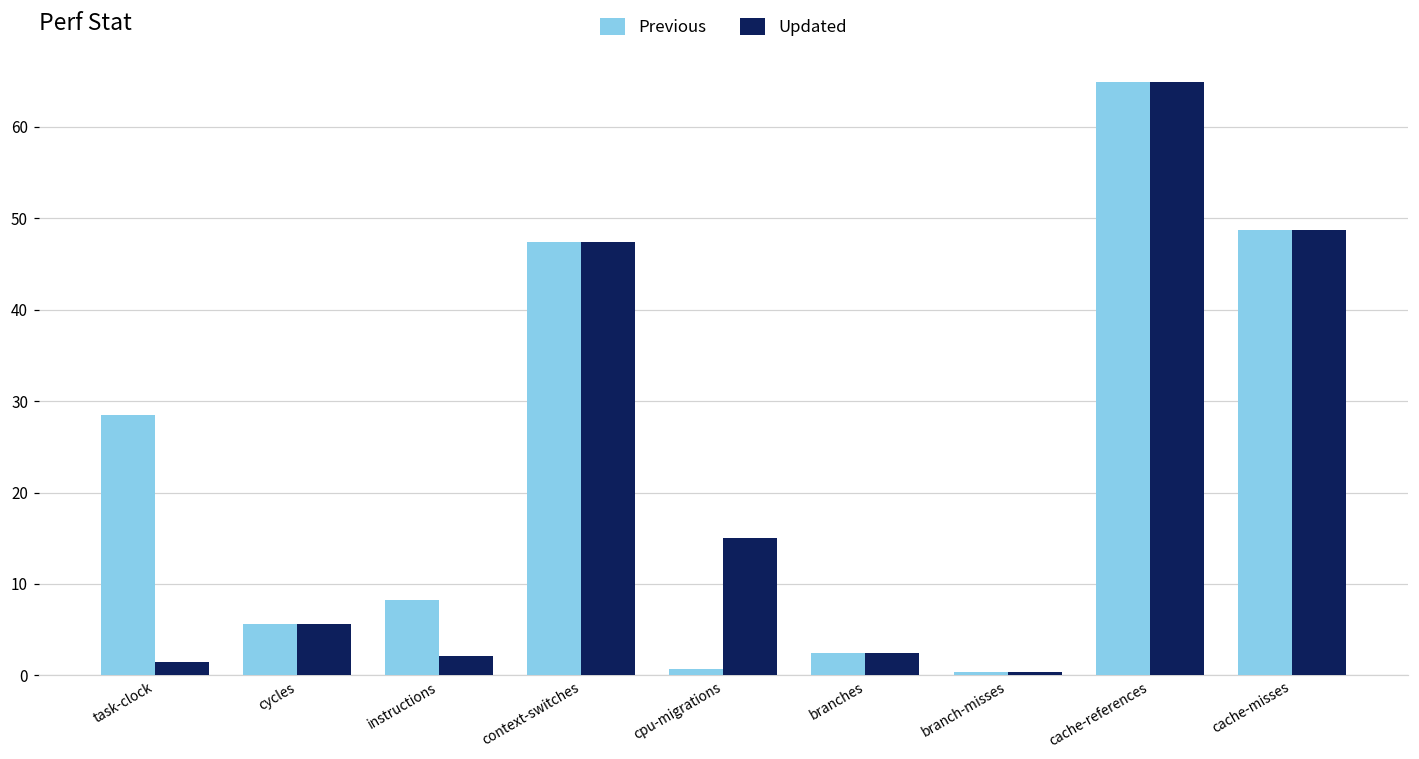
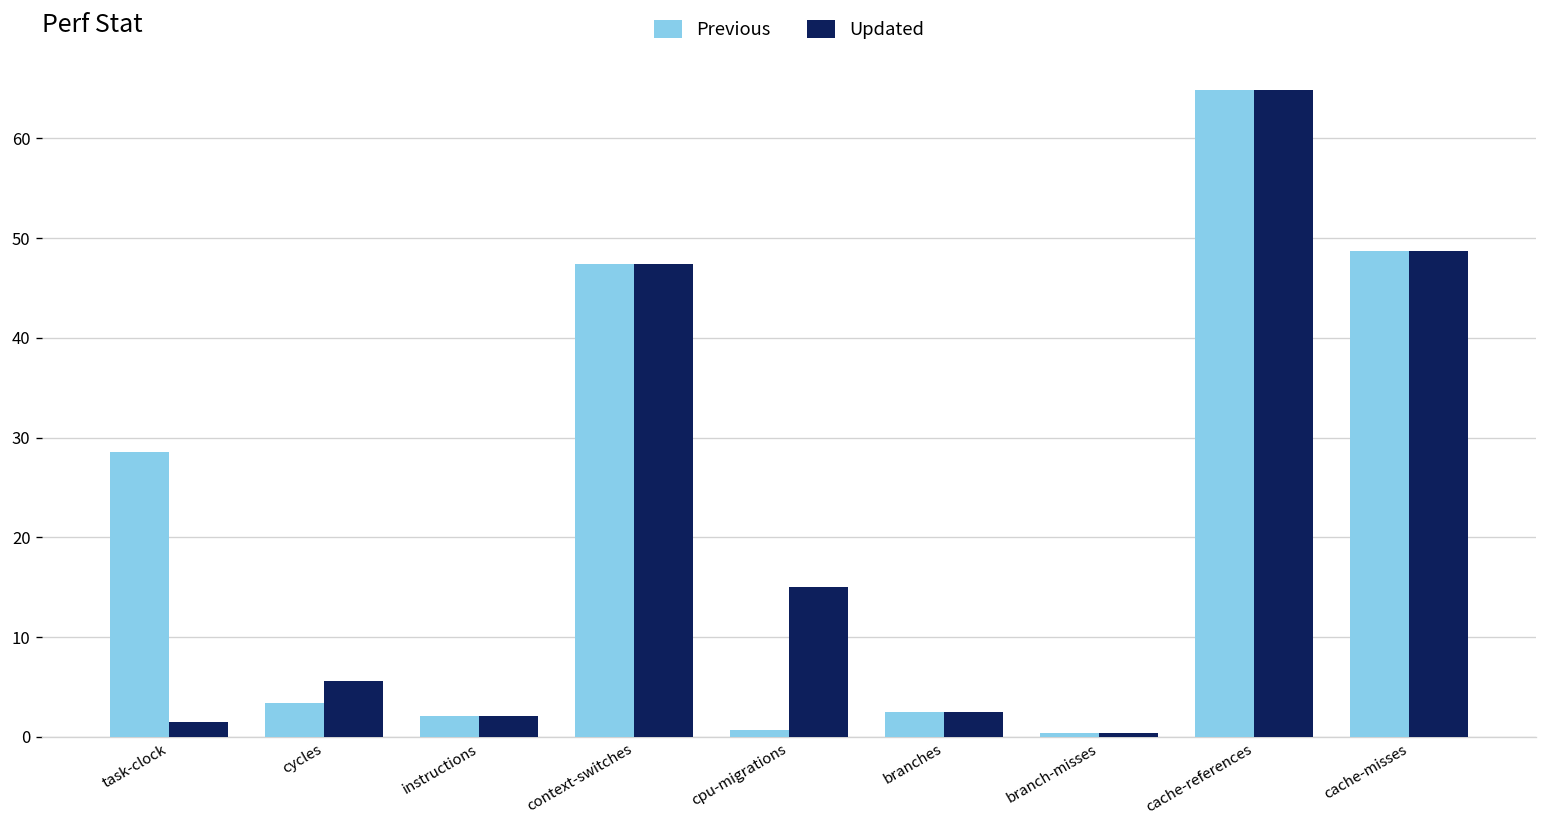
Previous, cycles: 6 -> 3
Previous, instructions: 8 -> 2
